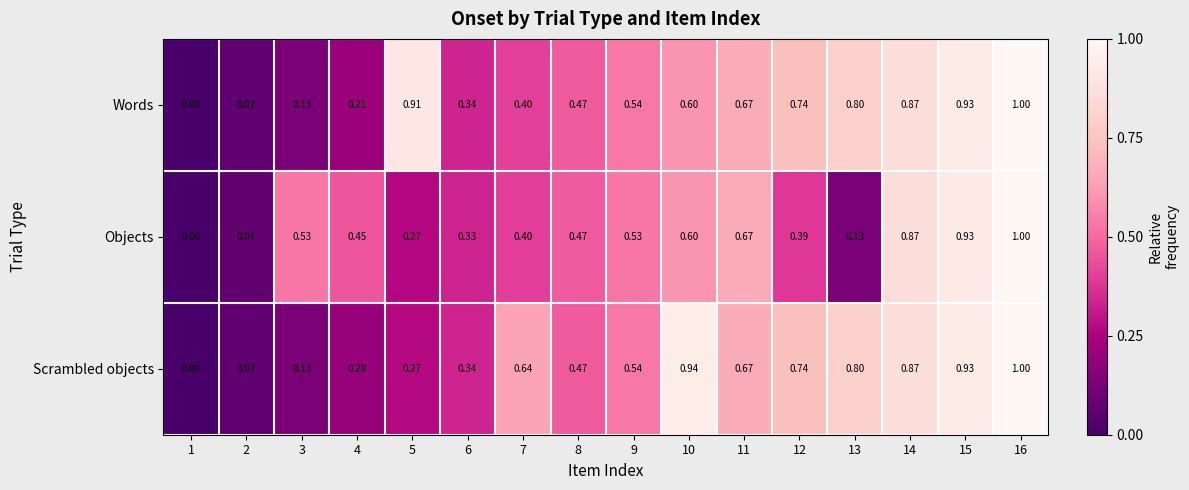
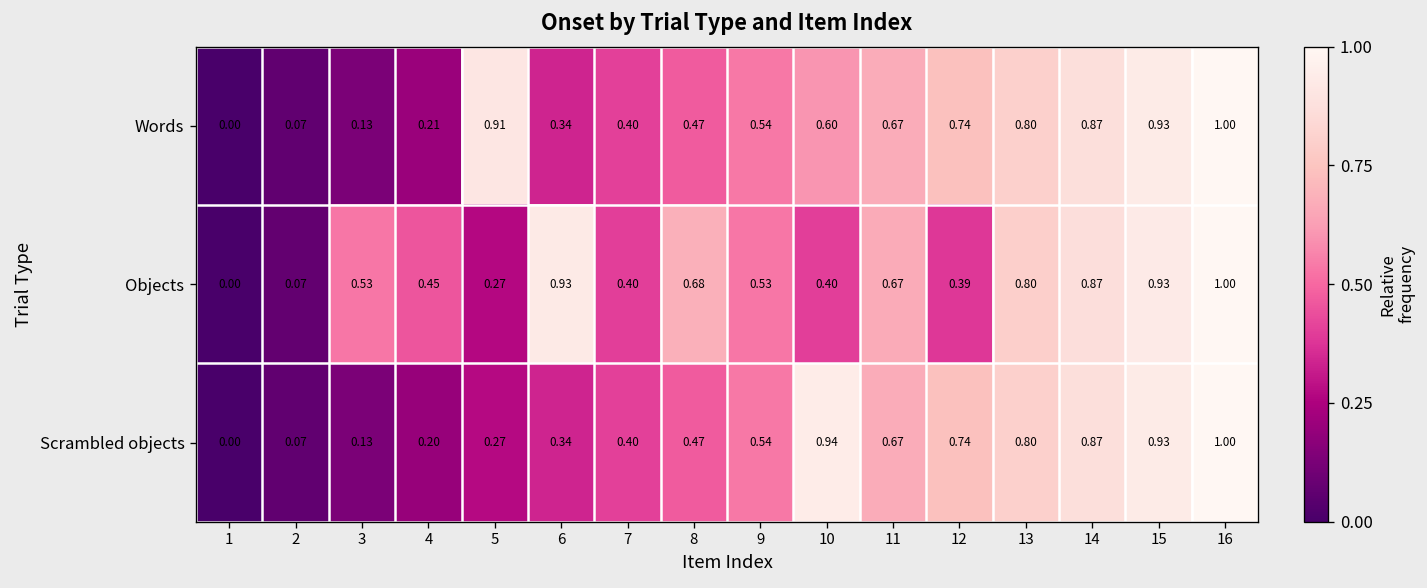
Objects, 6: 0.33 -> 0.93
Objects, 8: 0.47 -> 0.68
Objects, 10: 0.60 -> 0.40
Objects, 13: 0.13 -> 0.80
Scrambled objects, 7: 0.64 -> 0.40
